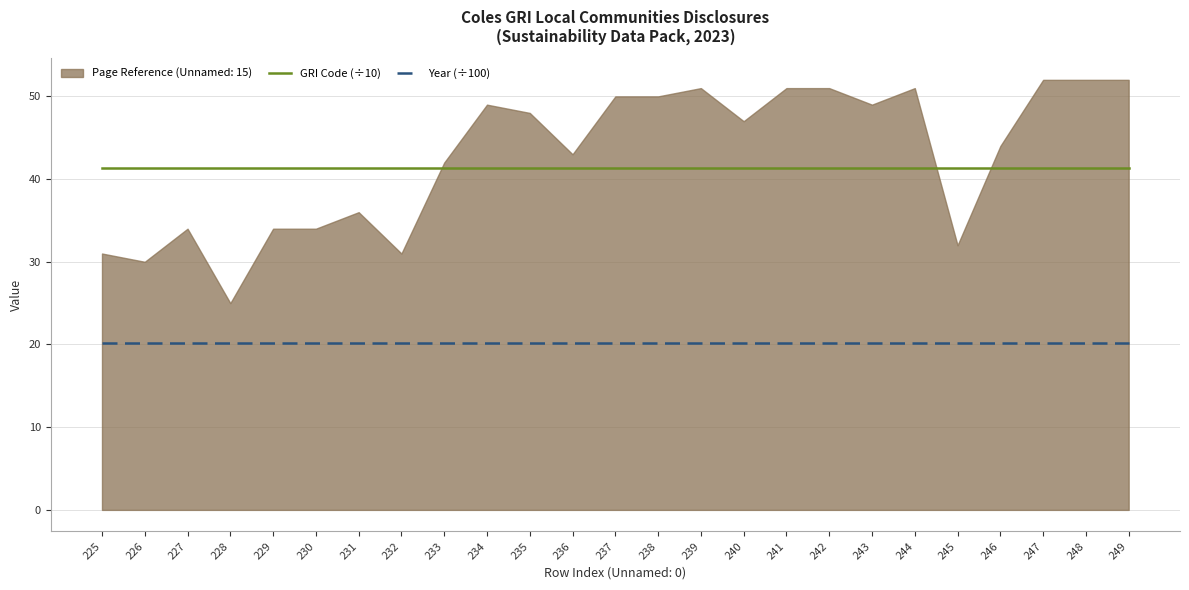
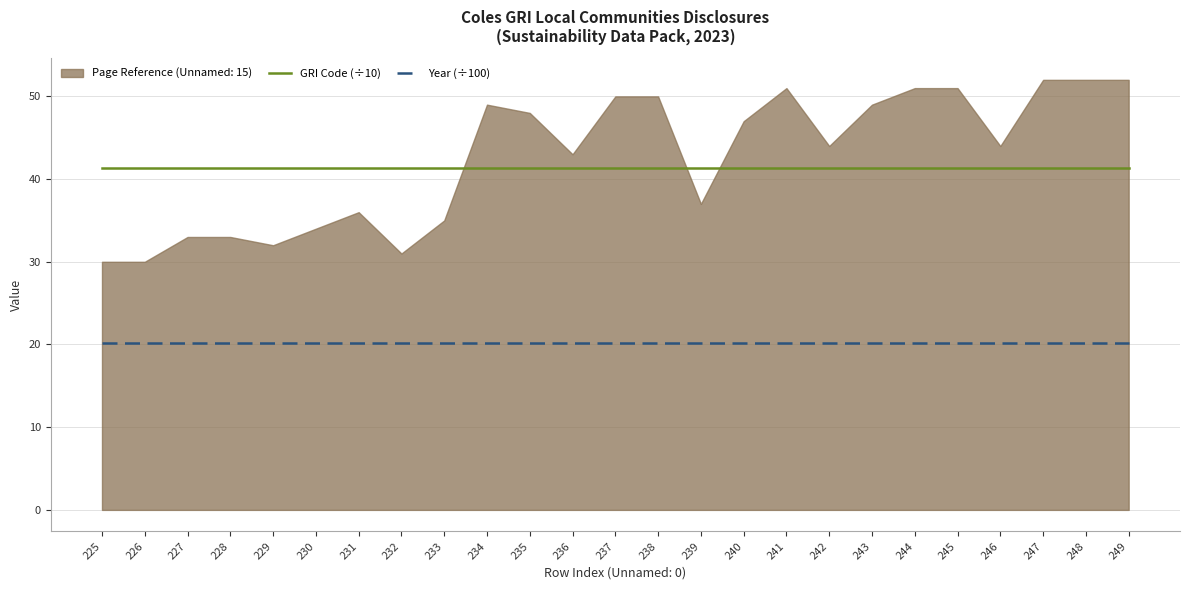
Page Reference (Unnamed: 15), 225: 31 -> 30
Page Reference (Unnamed: 15), 227: 34 -> 33
Page Reference (Unnamed: 15), 228: 25 -> 33
Page Reference (Unnamed: 15), 229: 34 -> 32
Page Reference (Unnamed: 15), 233: 42 -> 35
Page Reference (Unnamed: 15), 239: 51 -> 37
Page Reference (Unnamed: 15), 242: 51 -> 44
Page Reference (Unnamed: 15), 245: 32 -> 51
